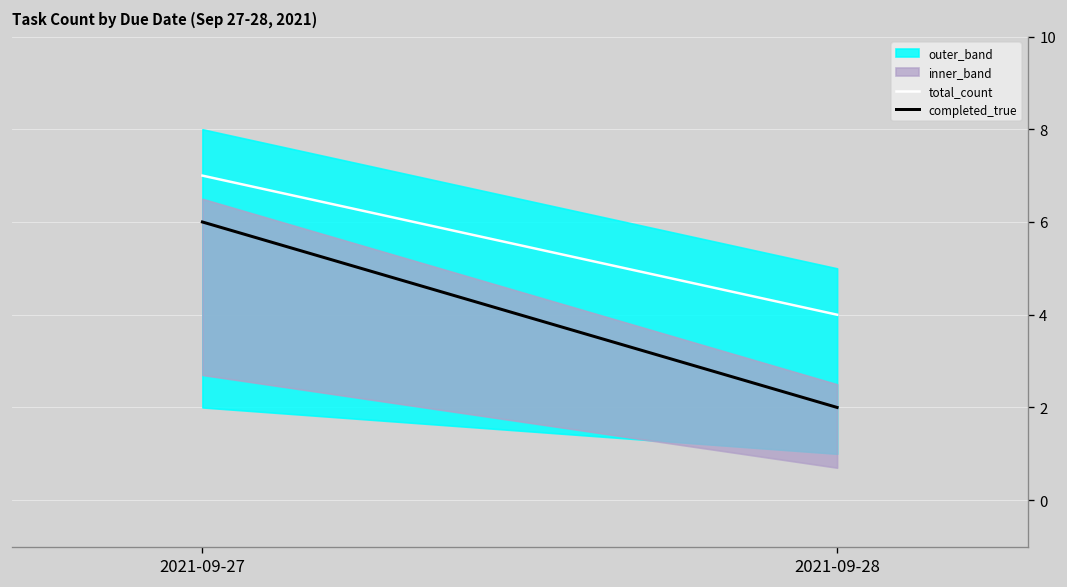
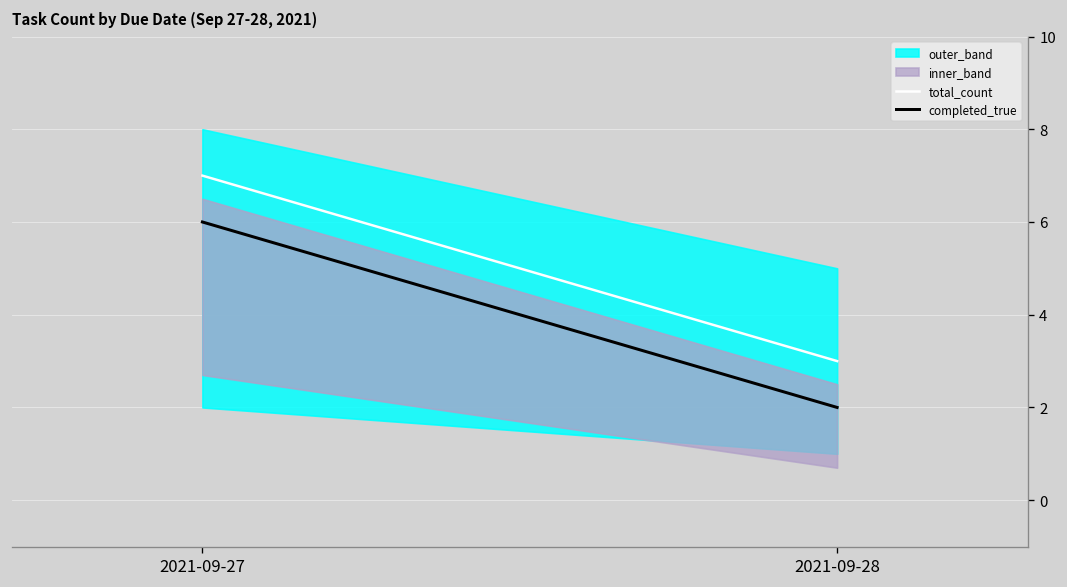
total_count, 2021-09-28: 4 -> 3
